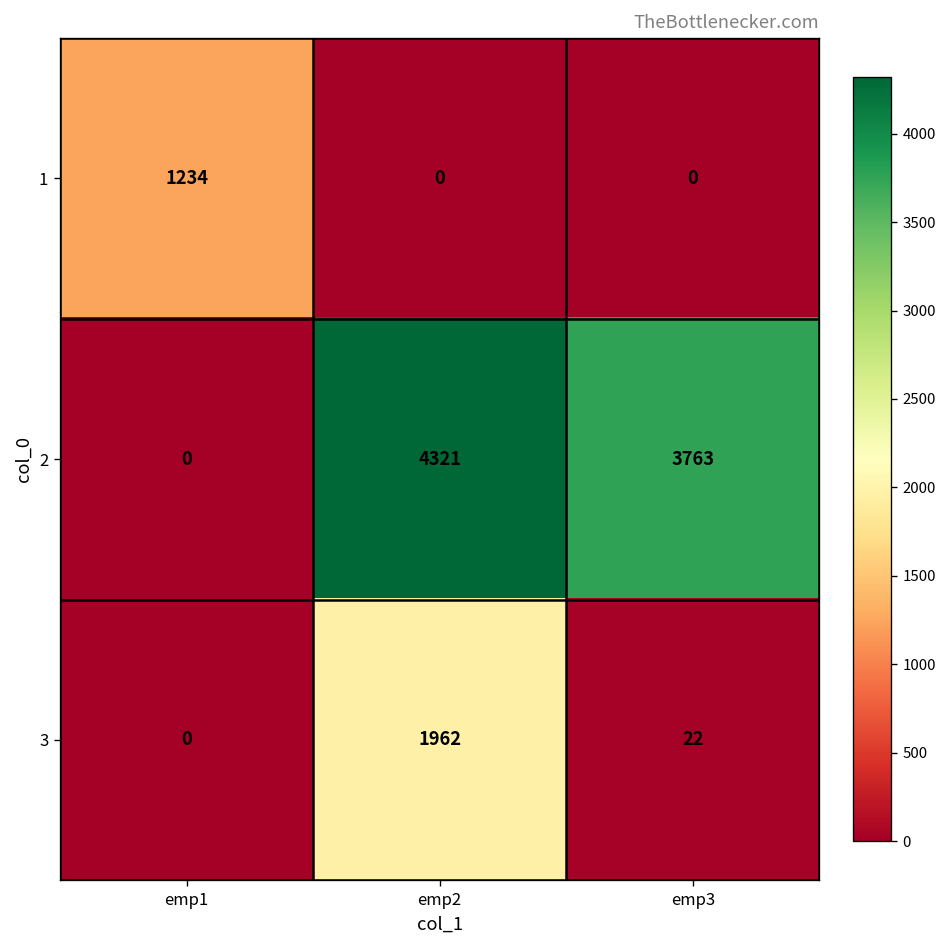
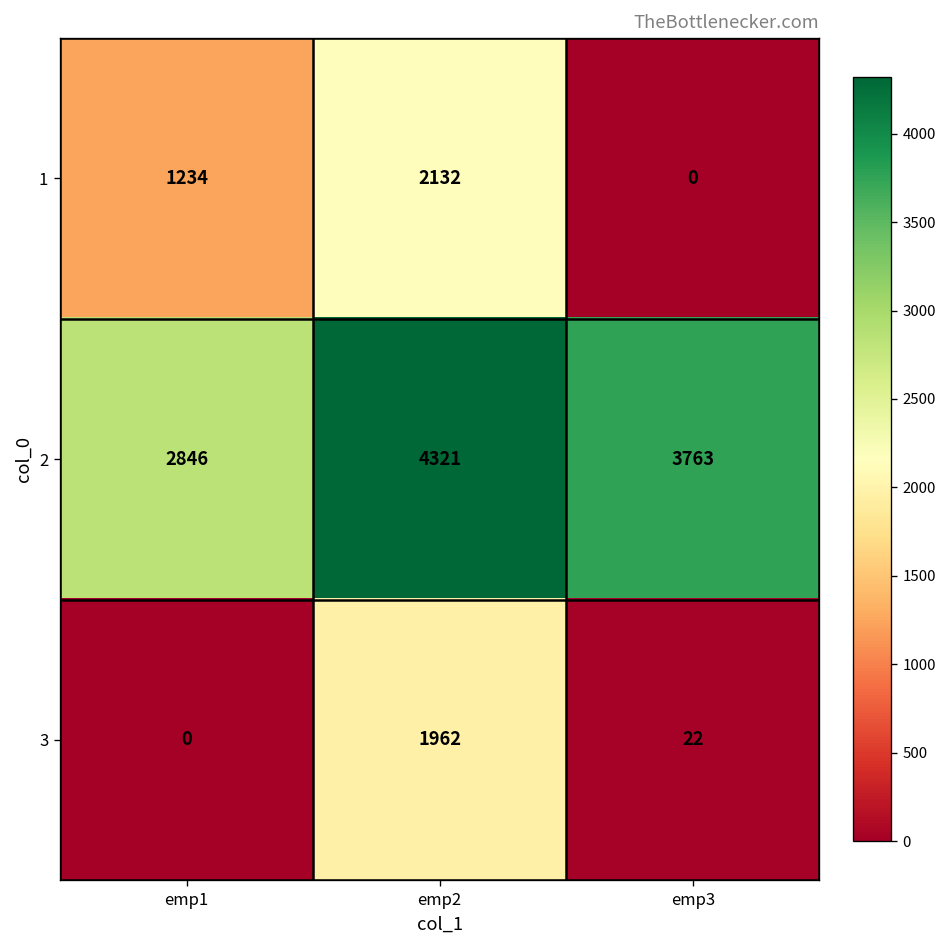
1, emp2: 0 -> 2132
2, emp1: 0 -> 2846
